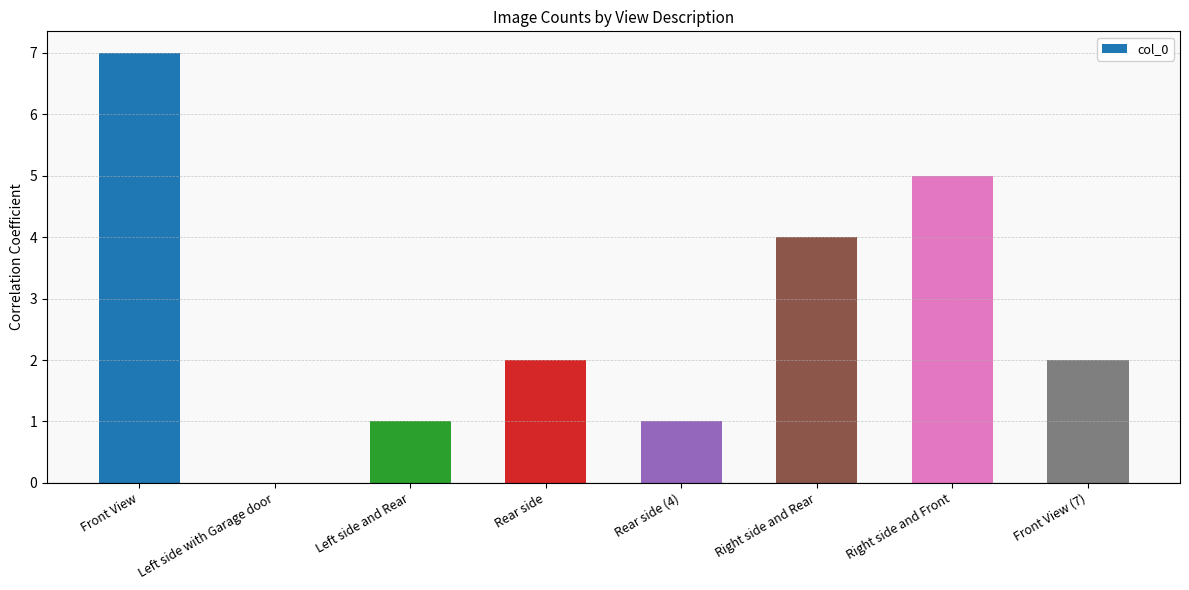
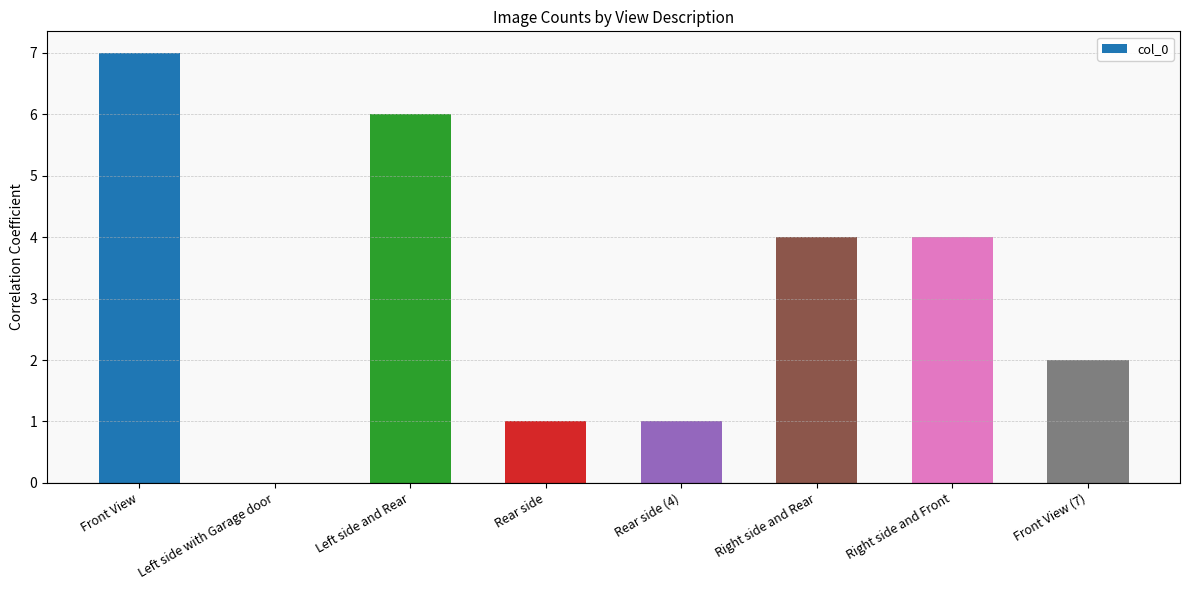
Left side and Rear: 1 -> 6
Rear side: 2 -> 1
Right side and Front: 5 -> 4
